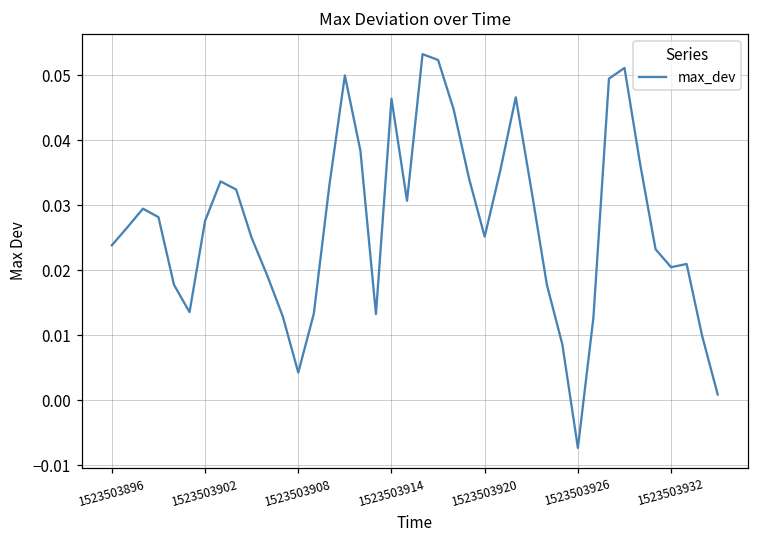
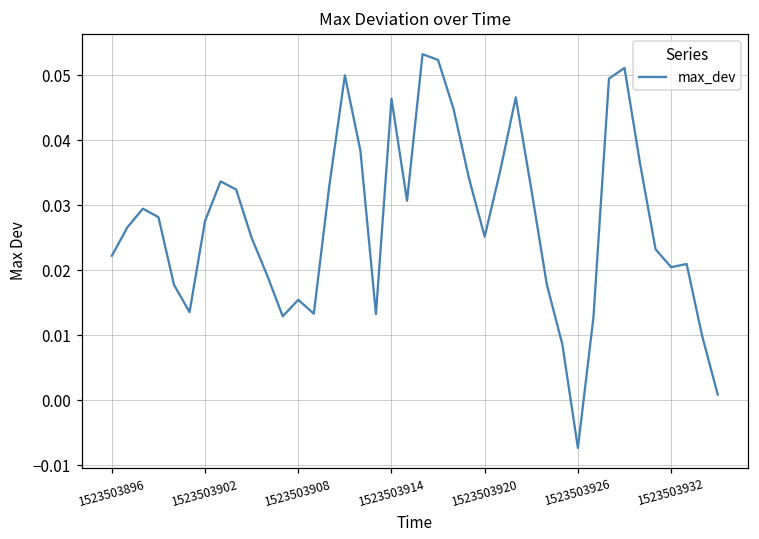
1523503896: 0.024 -> 0.022
1523503908: 0.004 -> 0.015
